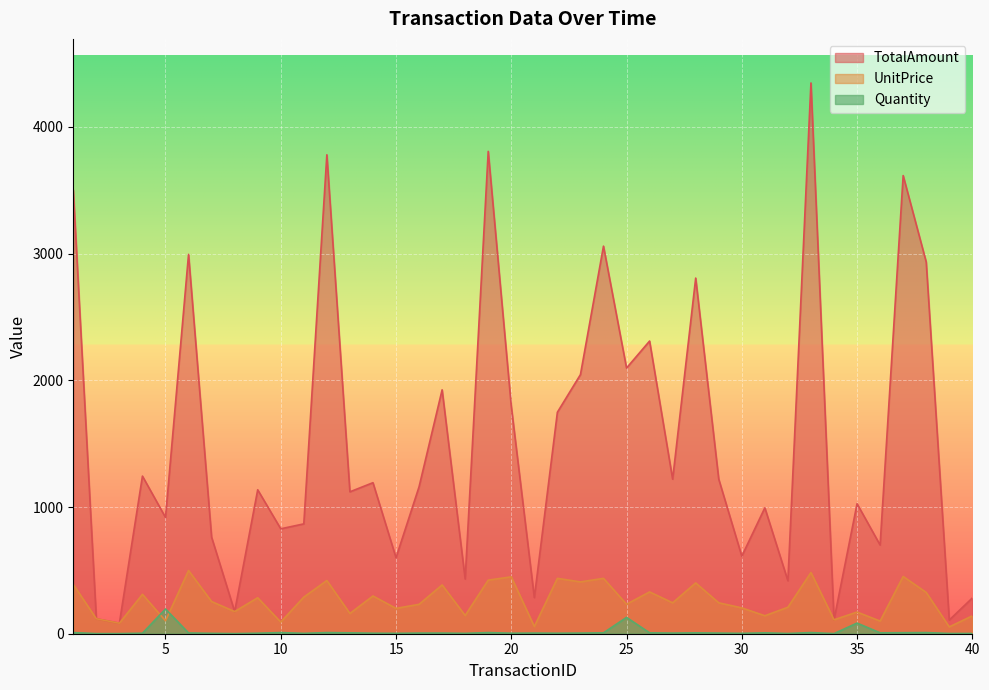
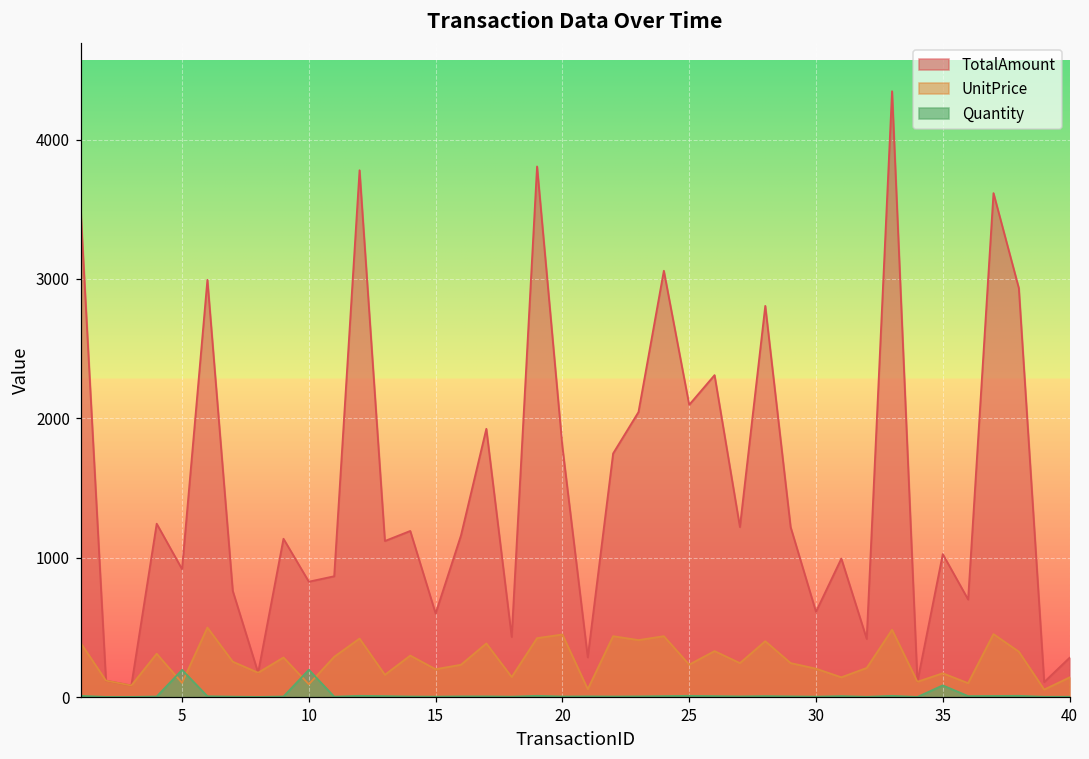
Quantity, 10: 10 -> 200
Quantity, 25: 130 -> 10
